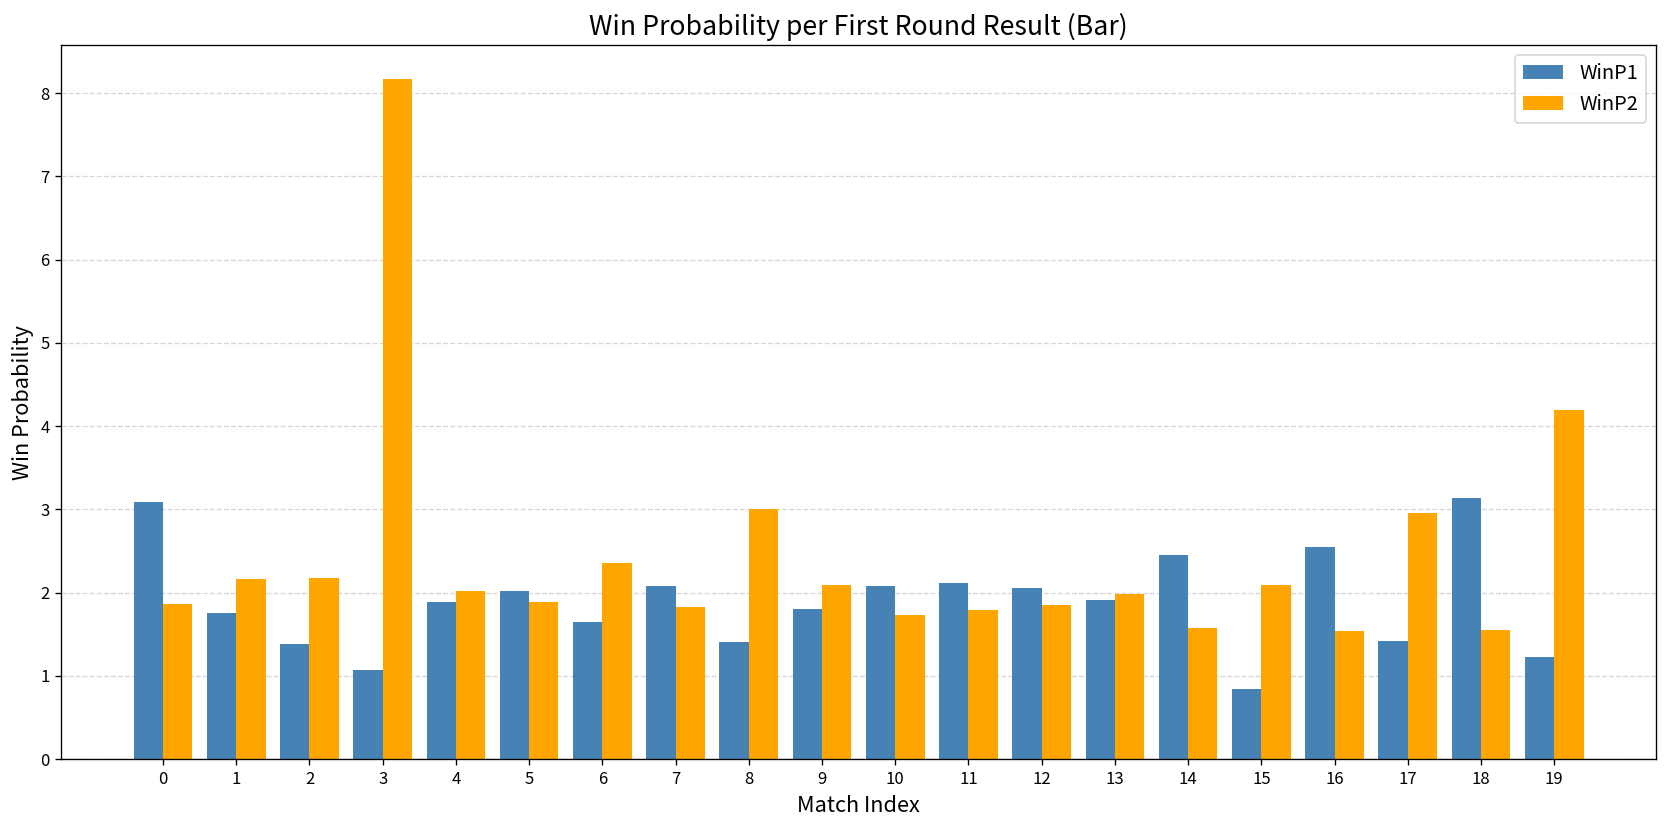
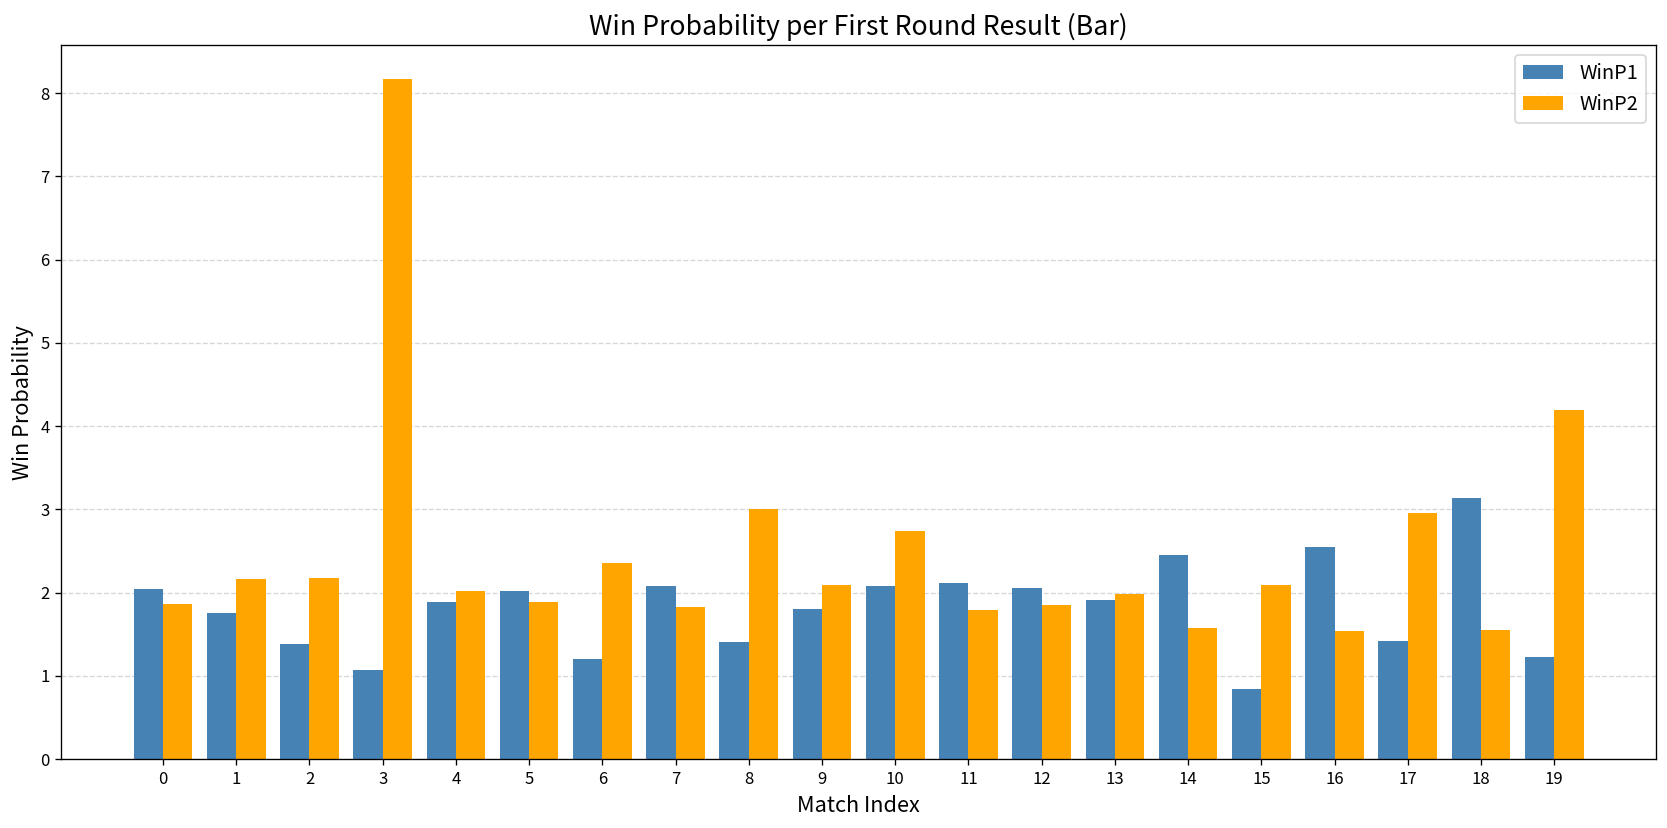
WinP1, 0: 3.1 -> 2.0
WinP1, 6: 1.7 -> 1.2
WinP2, 10: 1.7 -> 2.7
